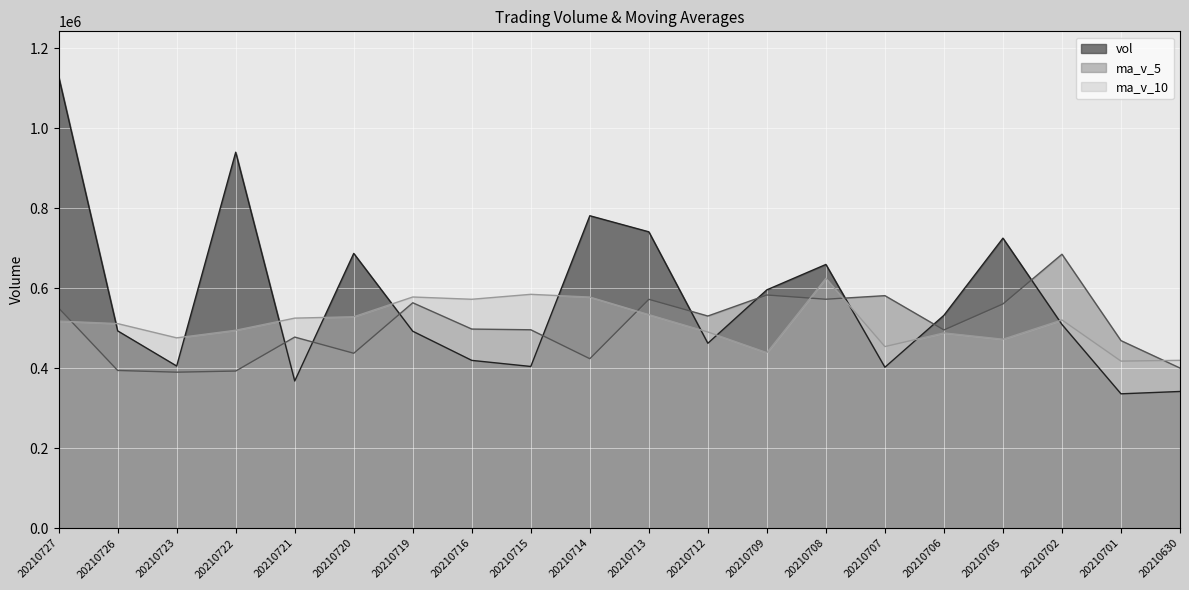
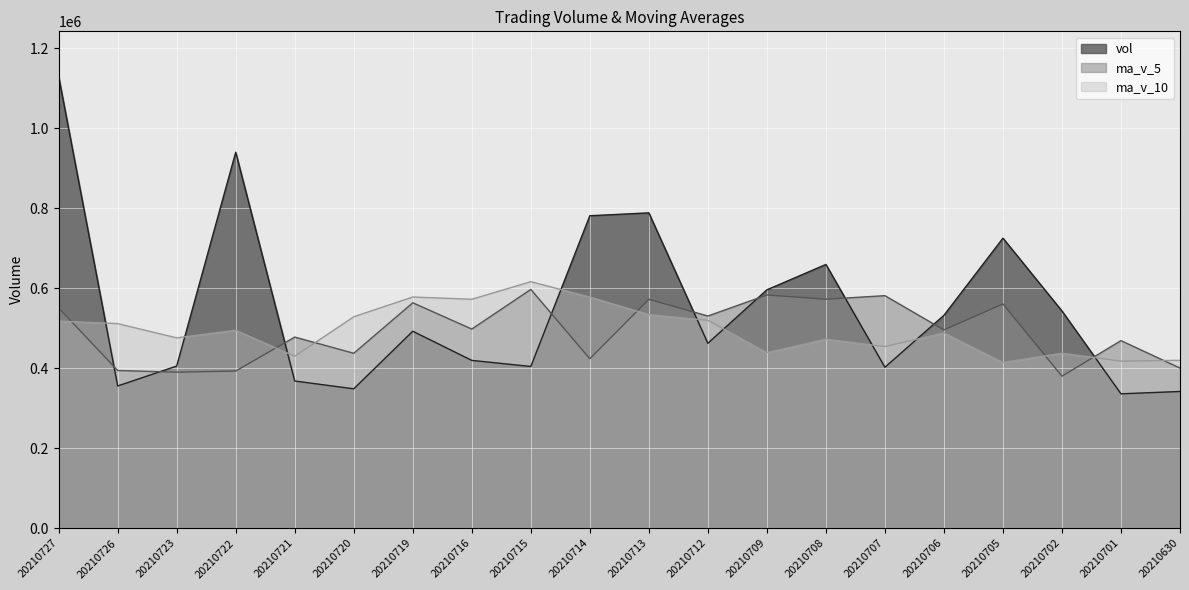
vol, 20210726: 490000 -> 360000
ma_v_10, 20210721: 530000 -> 430000
vol, 20210720: 690000 -> 350000
ma_v_5, 20210715: 500000 -> 600000
ma_v_10, 20210715: 580000 -> 620000
vol, 20210713: 740000 -> 790000
ma_v_10, 20210712: 490000 -> 520000
ma_v_10, 20210708: 620000 -> 470000
ma_v_10, 20210705: 470000 -> 410000
vol, 20210702: 510000 -> 540000
ma_v_5, 20210702: 680000 -> 380000
ma_v_10, 20210702: 520000 -> 440000
